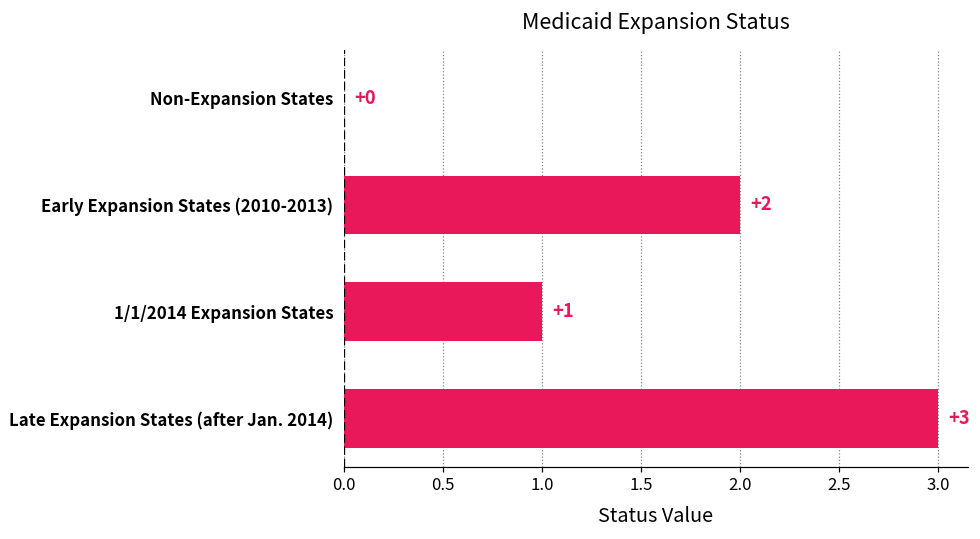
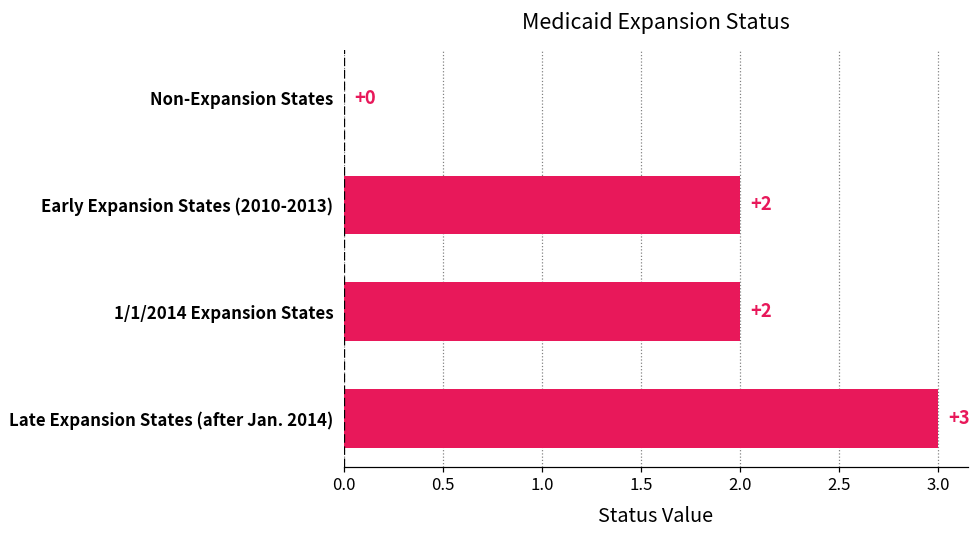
1/1/2014 Expansion States: +1 -> +2
